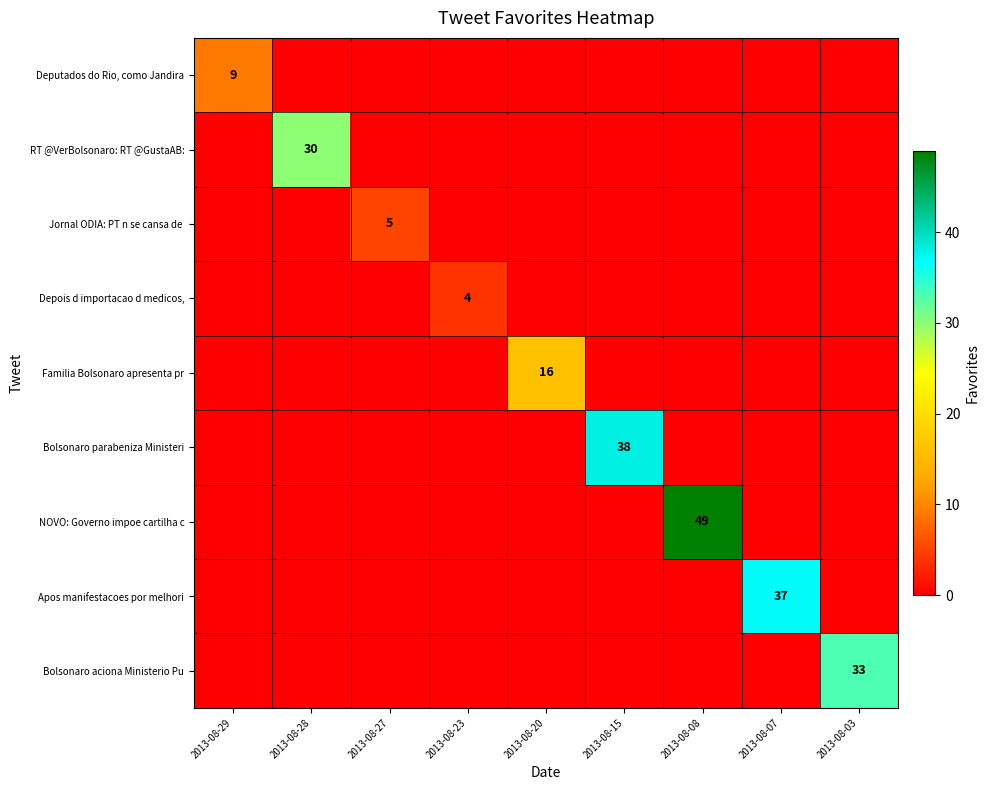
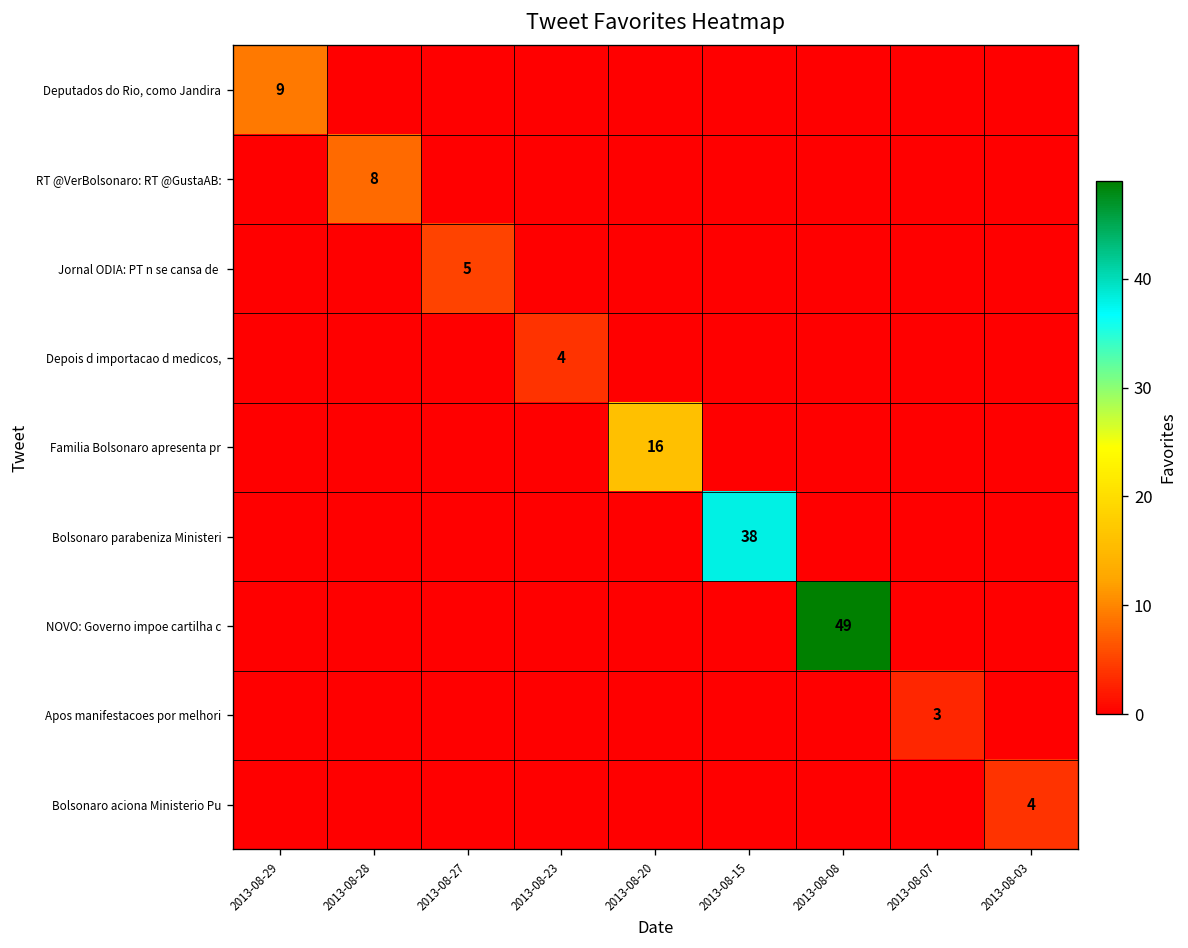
RT @VerBolsonaro: RT @GustaAB:, 2013-08-28: 30 -> 8
Apos manifestacoes por melhori, 2013-08-07: 37 -> 3
Bolsonaro aciona Ministerio Pu, 2013-08-03: 33 -> 4
